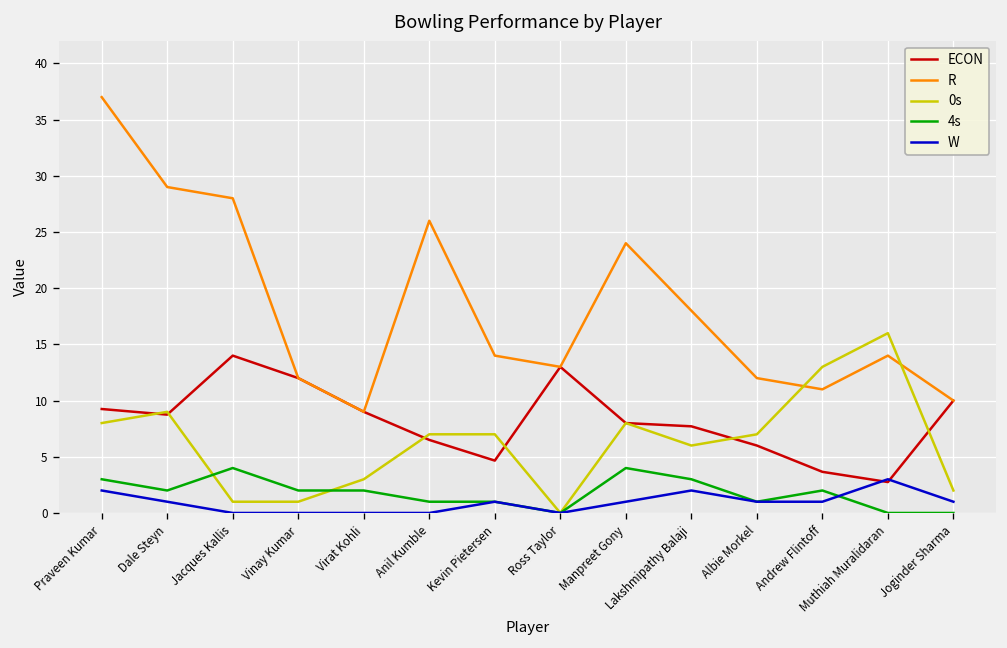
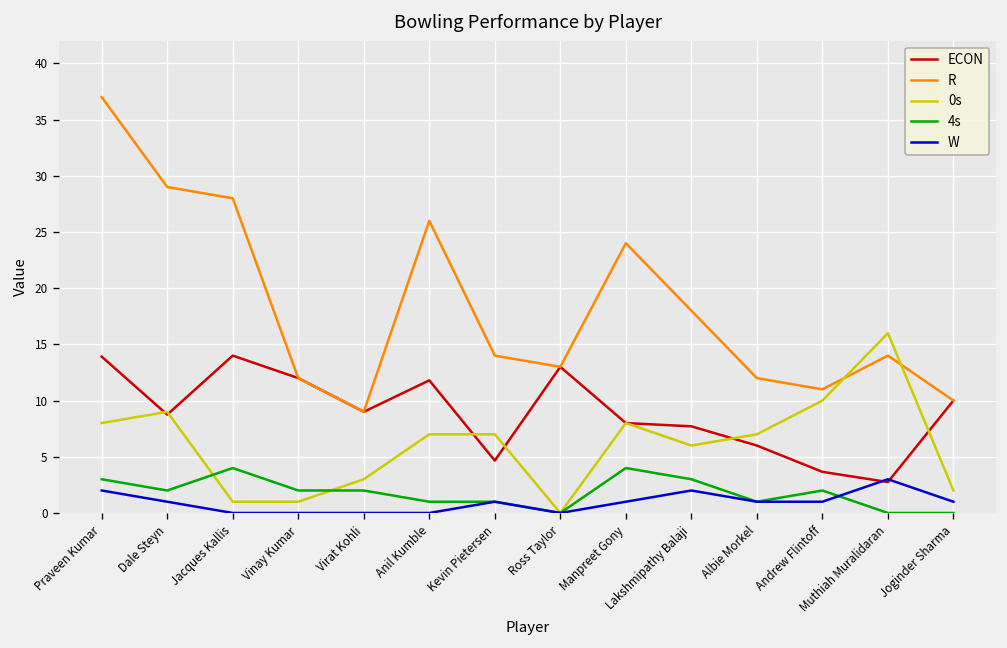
ECON, Praveen Kumar: 9 -> 14
ECON, Anil Kumble: 7 -> 12
0s, Andrew Flintoff: 13 -> 10
